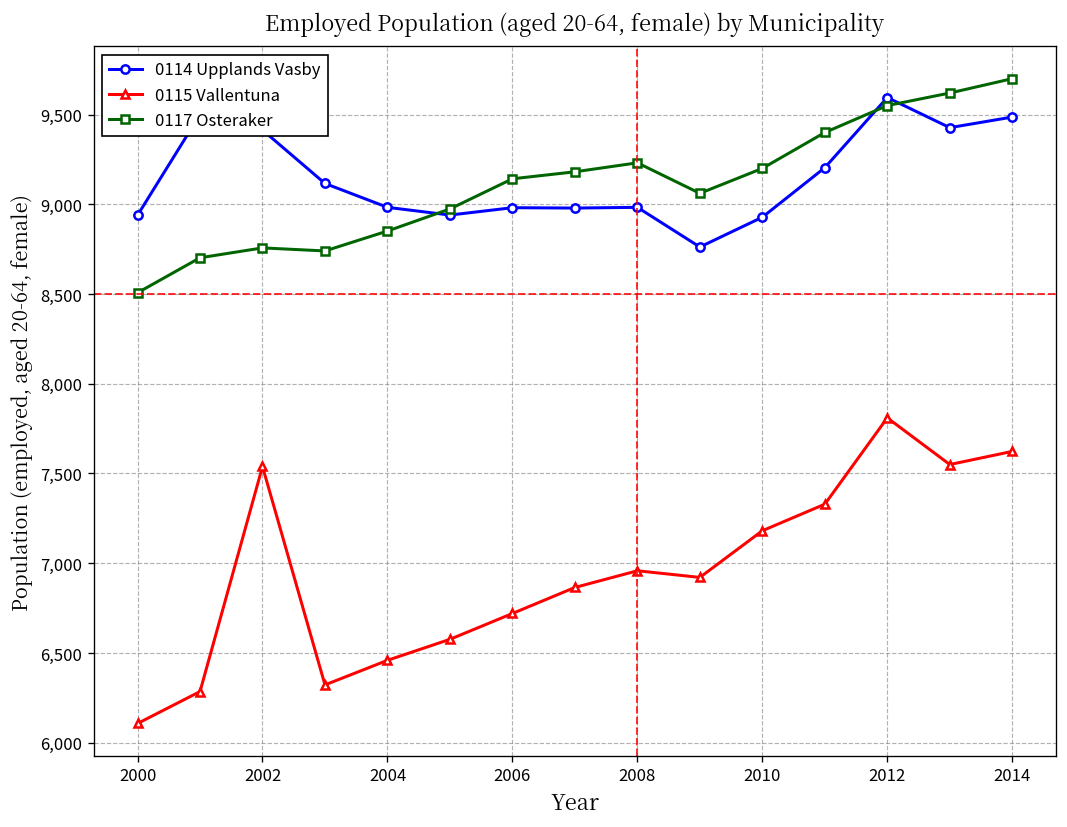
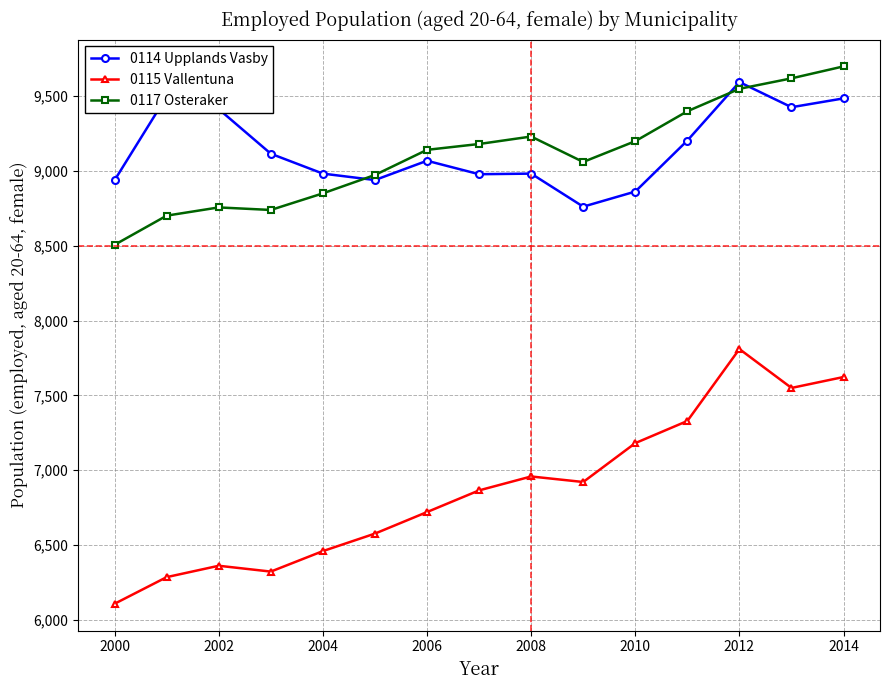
0115 Vallentuna, 2002: 7,540 -> 6,360
0114 Upplands Vasby, 2006: 8,980 -> 9,070
0114 Upplands Vasby, 2010: 8,930 -> 8,860
